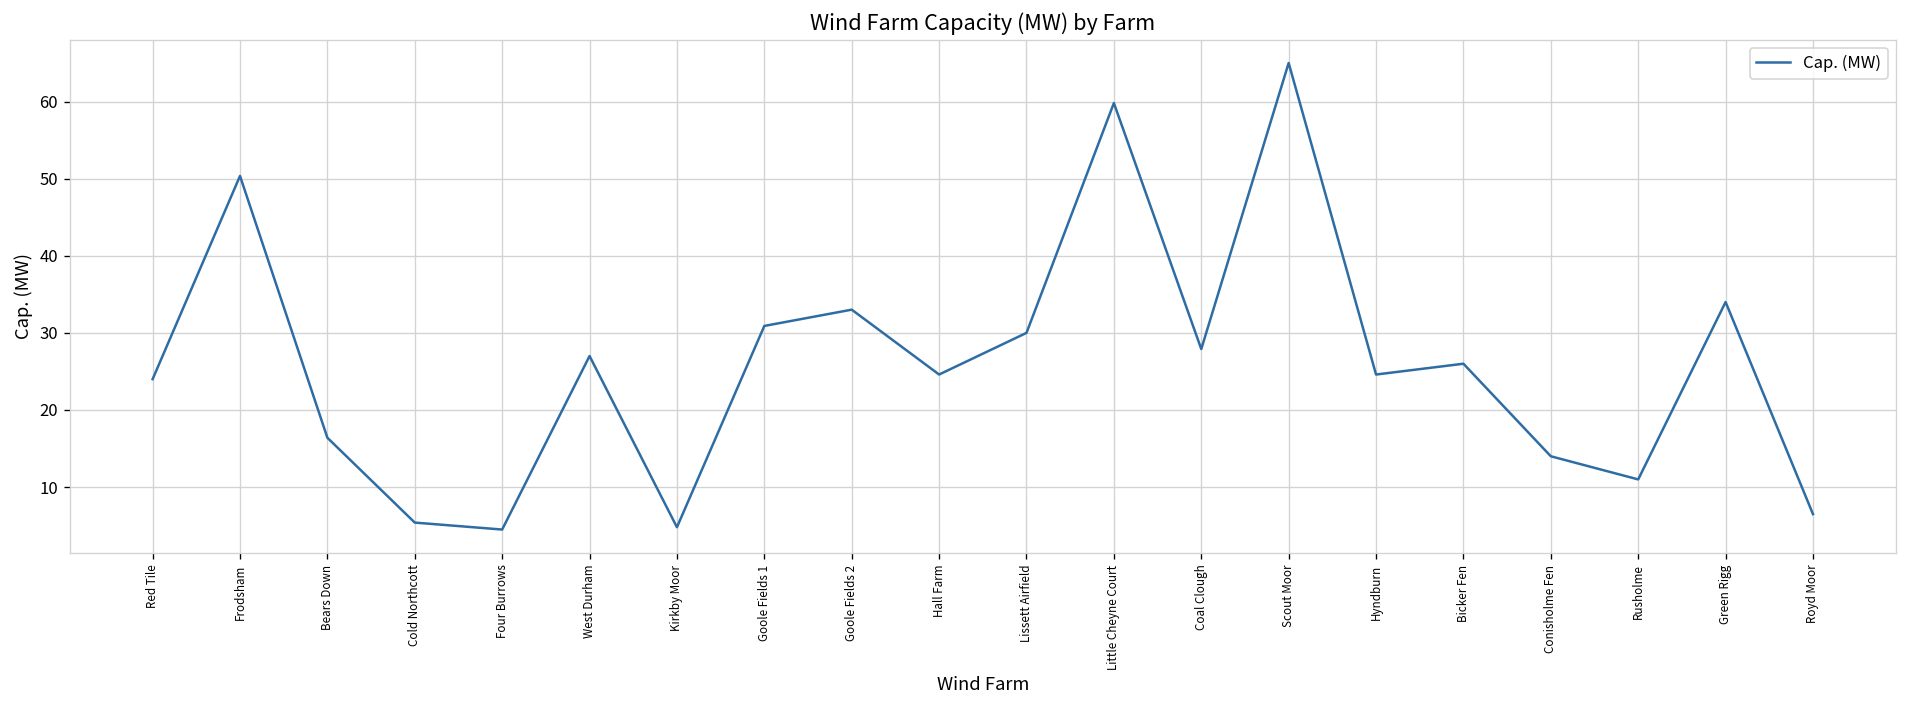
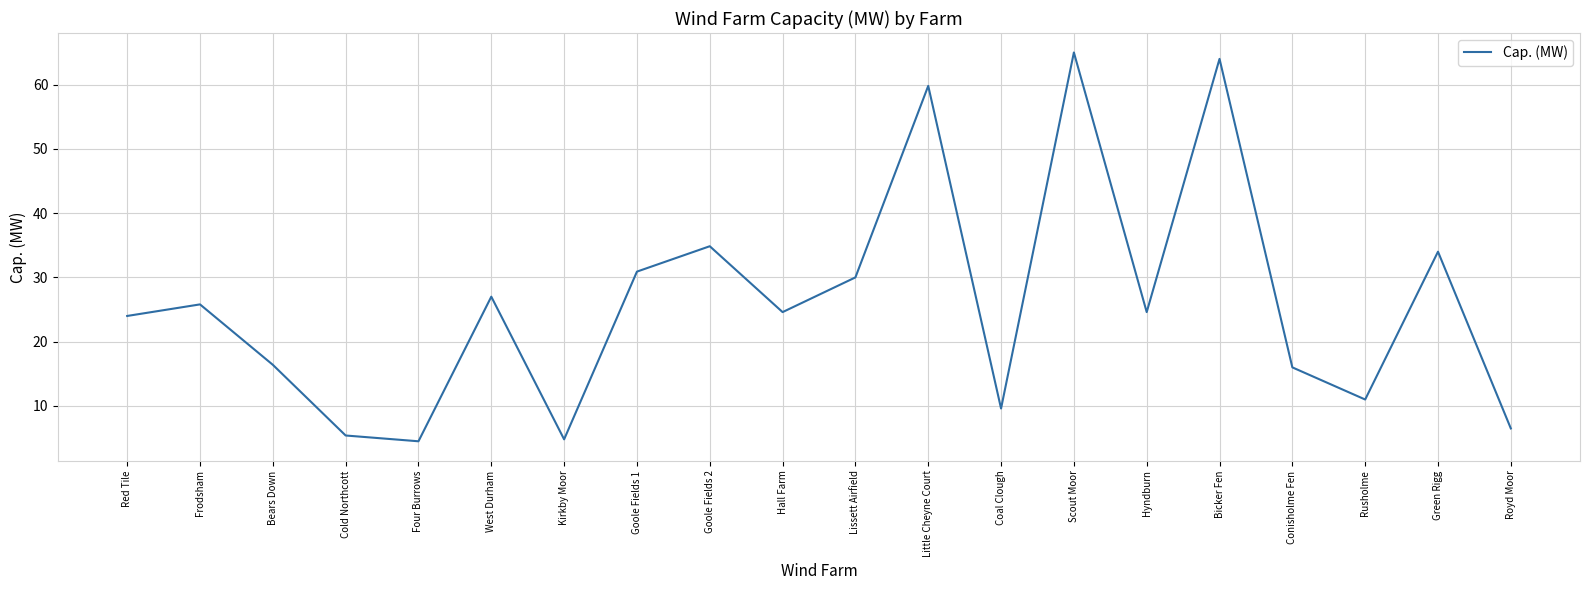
Frodsham: 50 -> 26
Goole Fields 2: 33 -> 35
Coal Clough: 28 -> 10
Bicker Fen: 26 -> 64
Conisholme Fen: 14 -> 16
